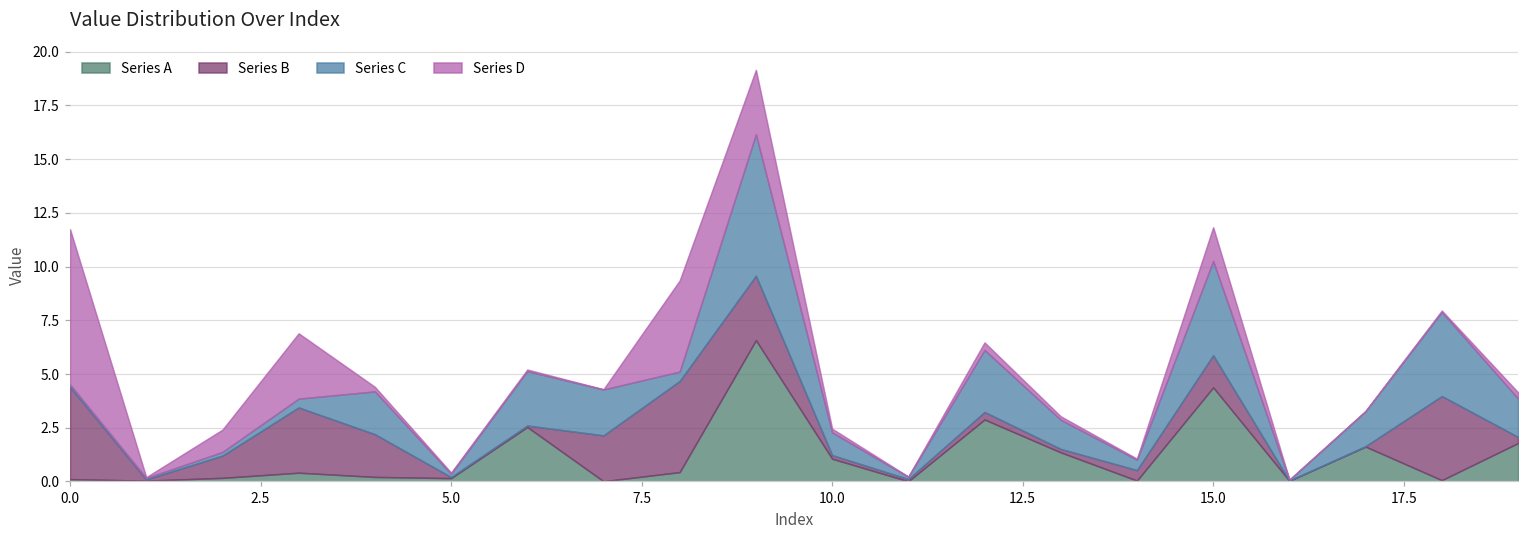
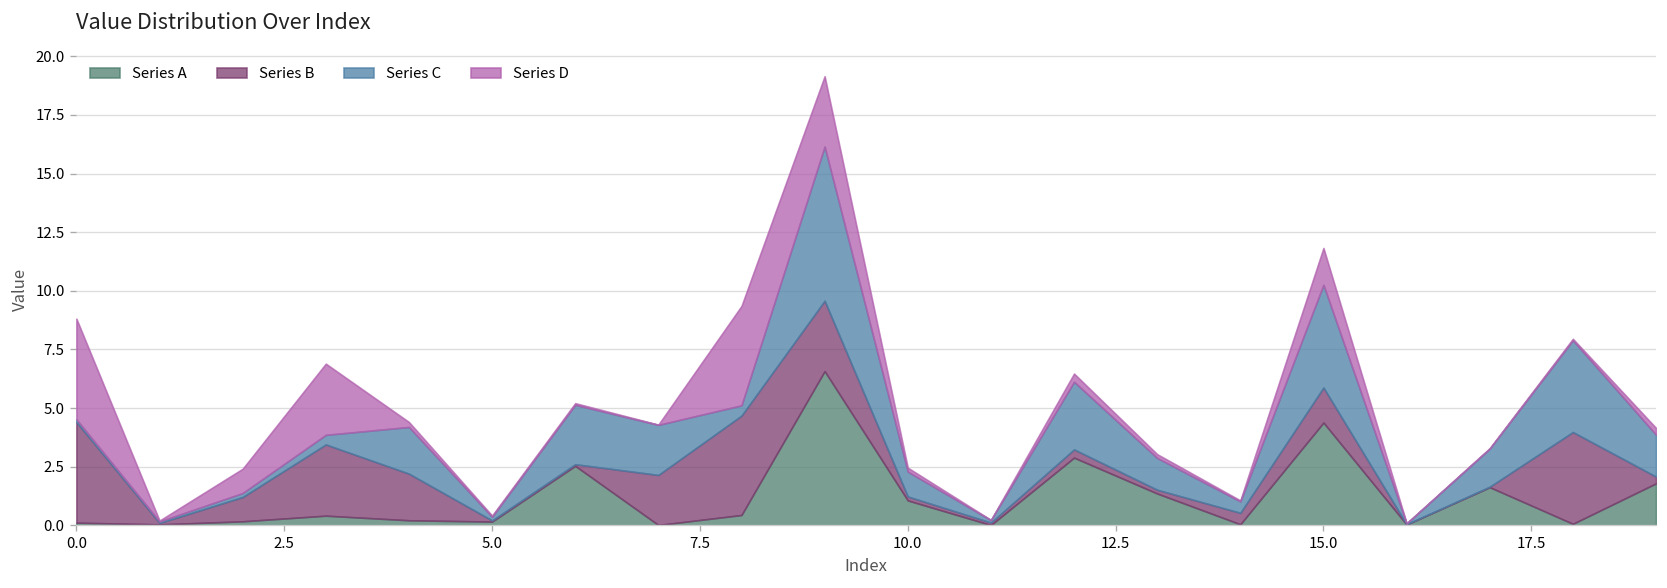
Series D, 0.0: 7.2 -> 4.3
